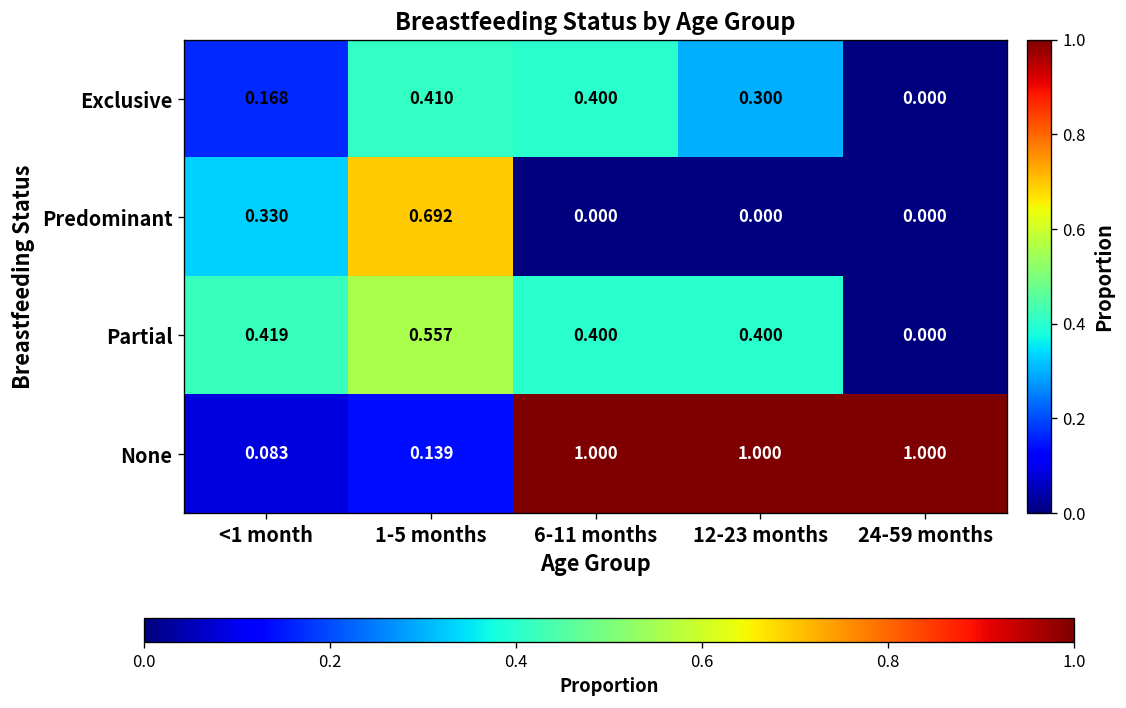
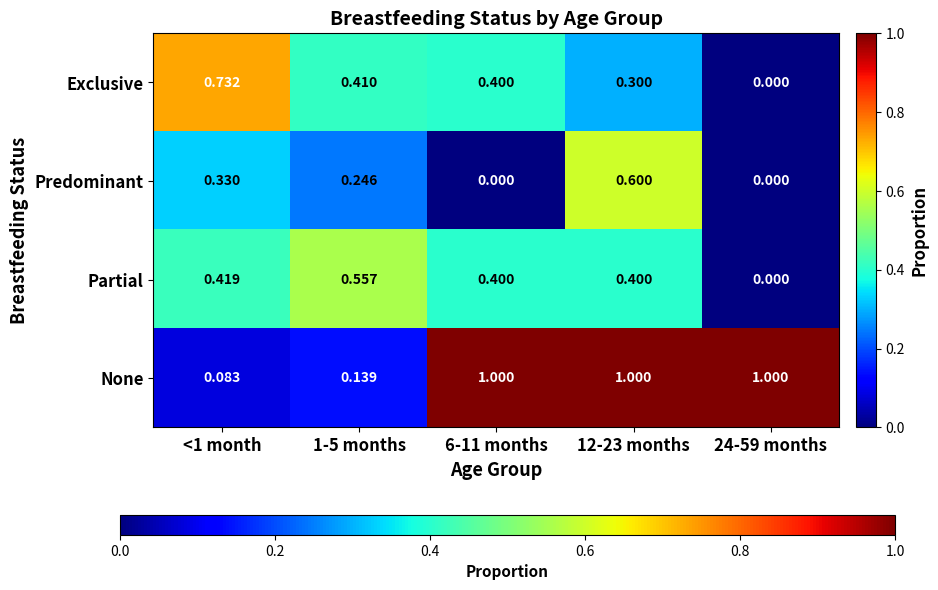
Exclusive, <1 month: 0.168 -> 0.732
Predominant, 1-5 months: 0.692 -> 0.246
Predominant, 12-23 months: 0.000 -> 0.600
